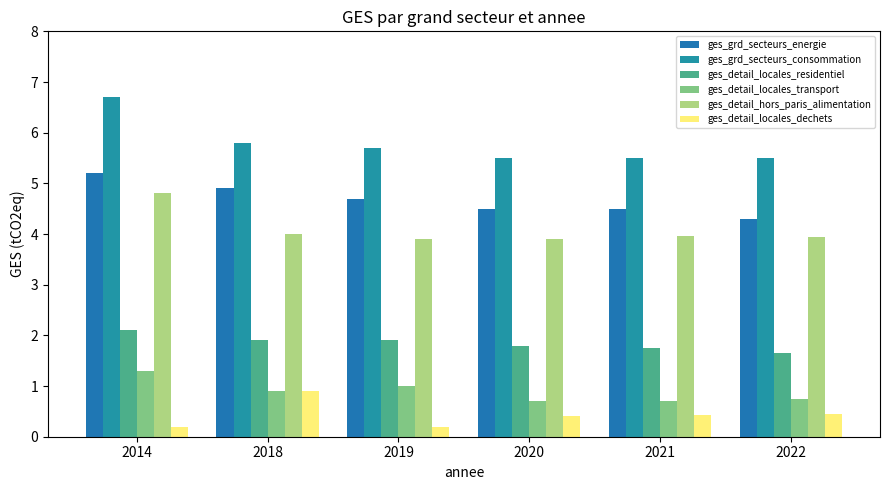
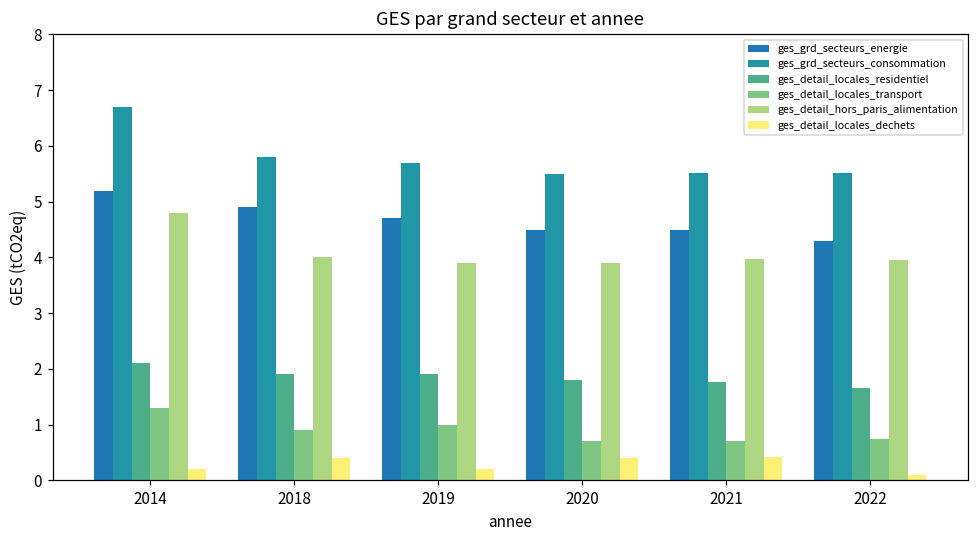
ges_detail_locales_dechets, 2018: 0.9 -> 0.4
ges_detail_locales_dechets, 2022: 0.5 -> 0.1
